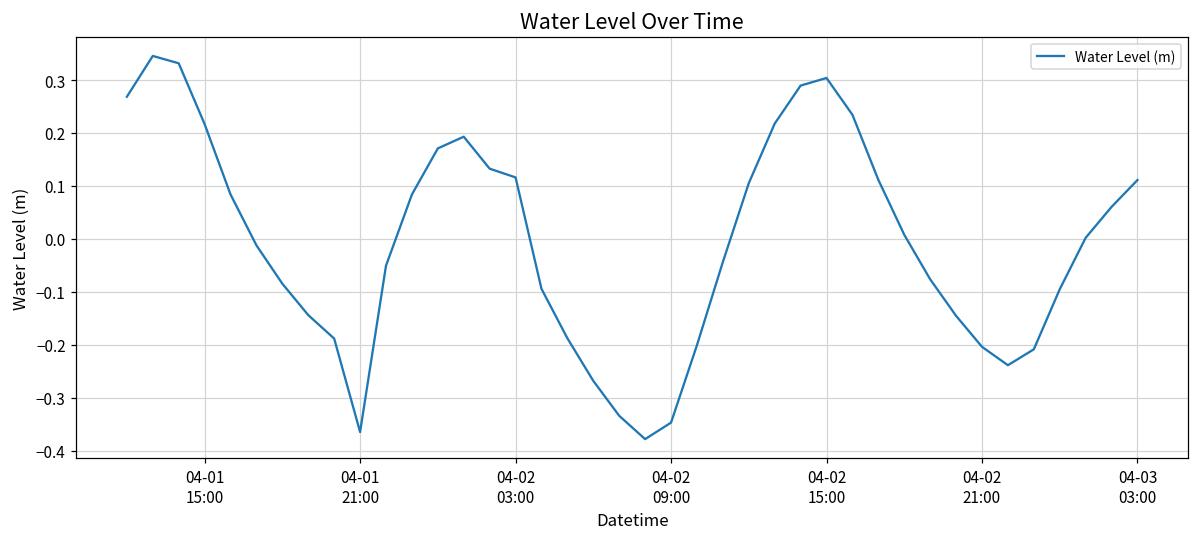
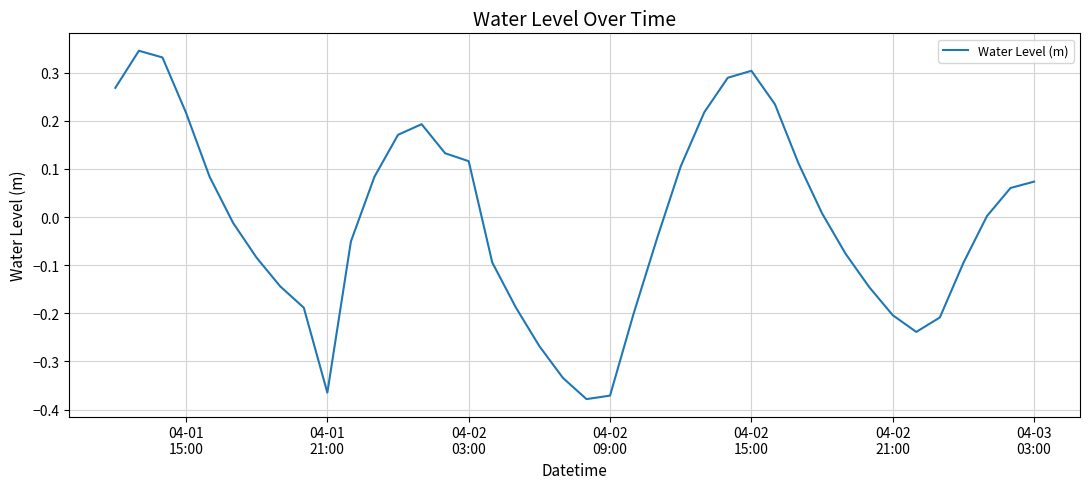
04-02 09:00: -0.35 -> -0.37
04-03 03:00: 0.11 -> 0.07
